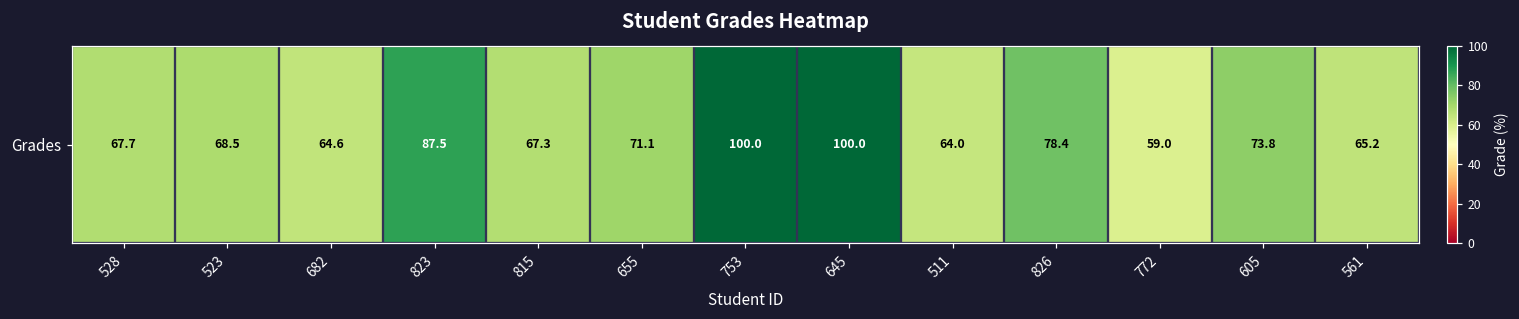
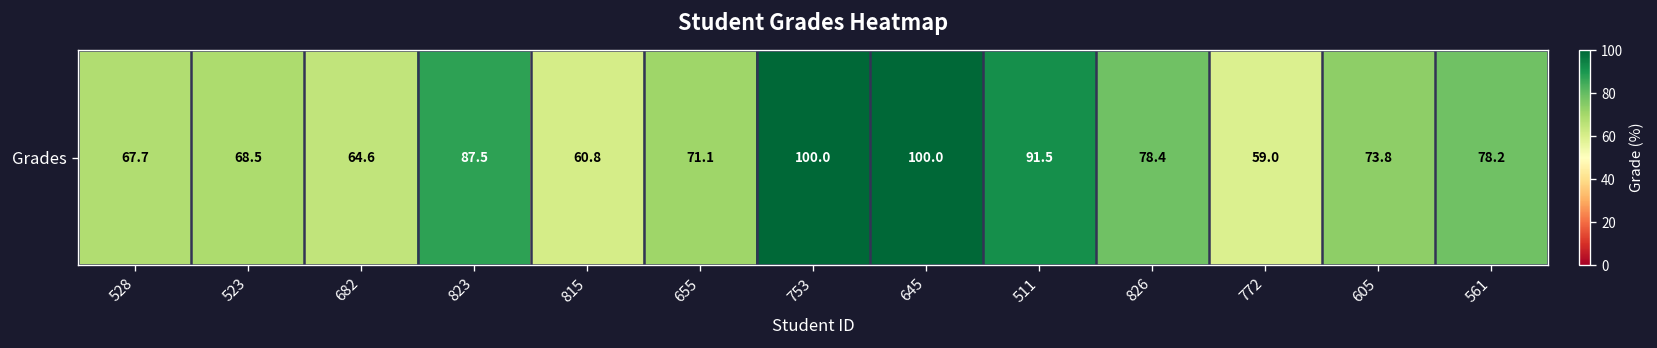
Grades, 815: 67.3 -> 60.8
Grades, 511: 64.0 -> 91.5
Grades, 561: 65.2 -> 78.2
